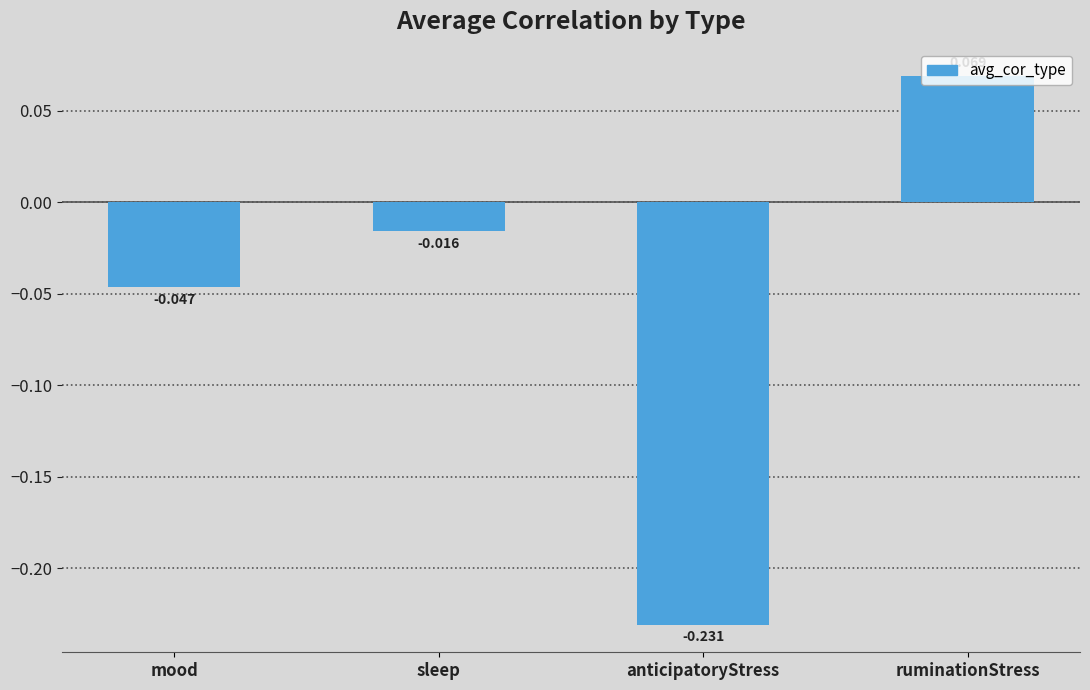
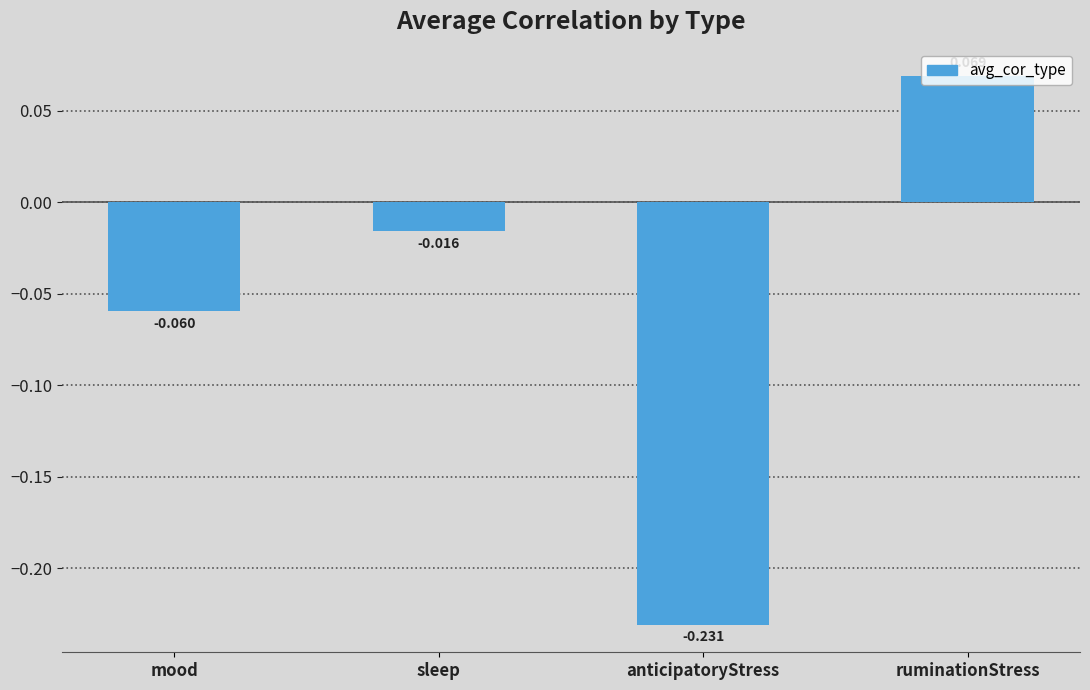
mood: -0.047 -> -0.060
